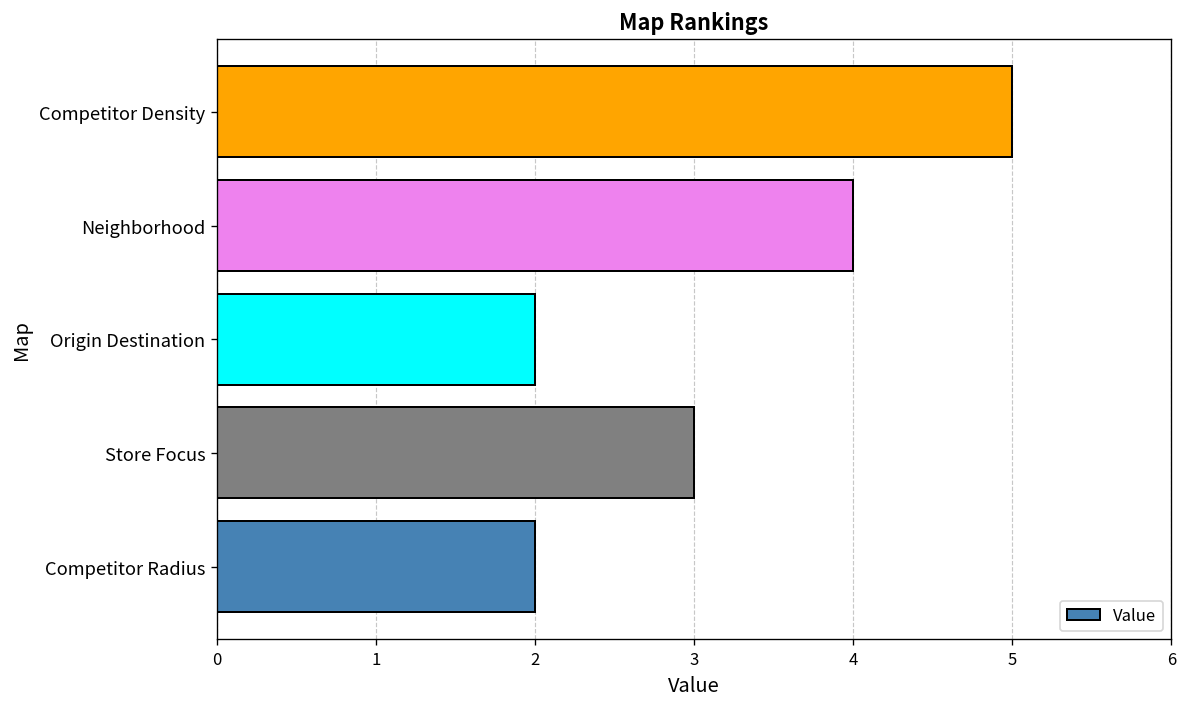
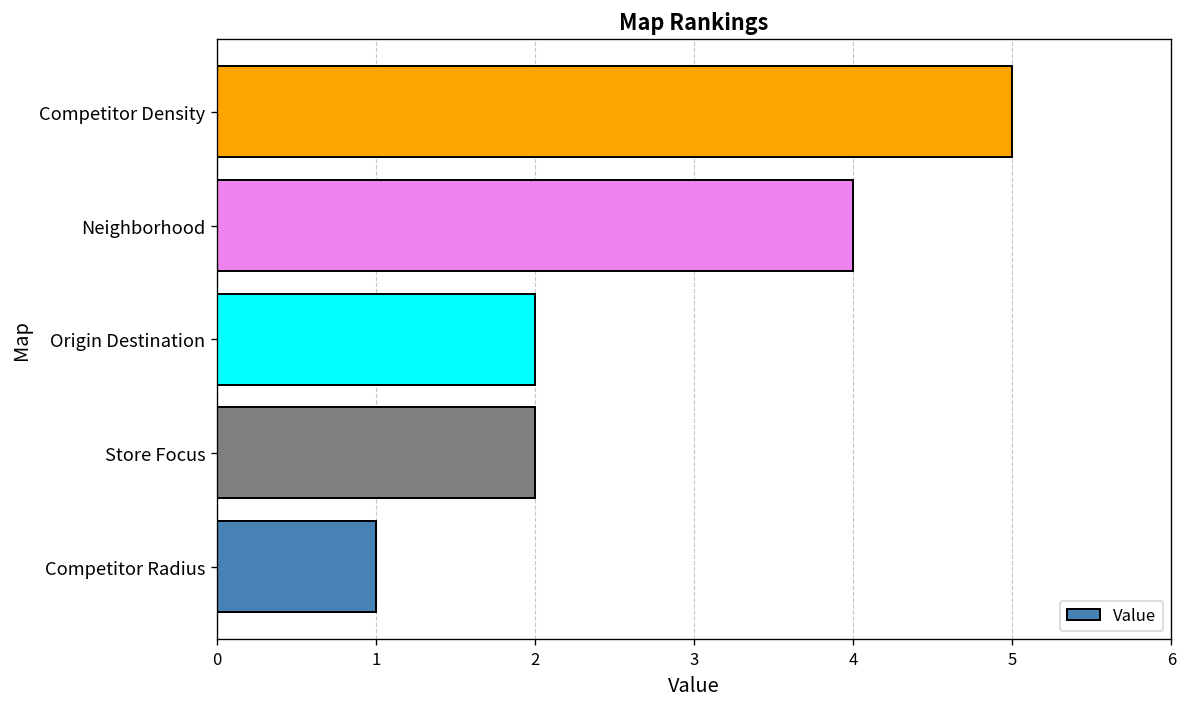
Store Focus: 3 -> 2
Competitor Radius: 2 -> 1
